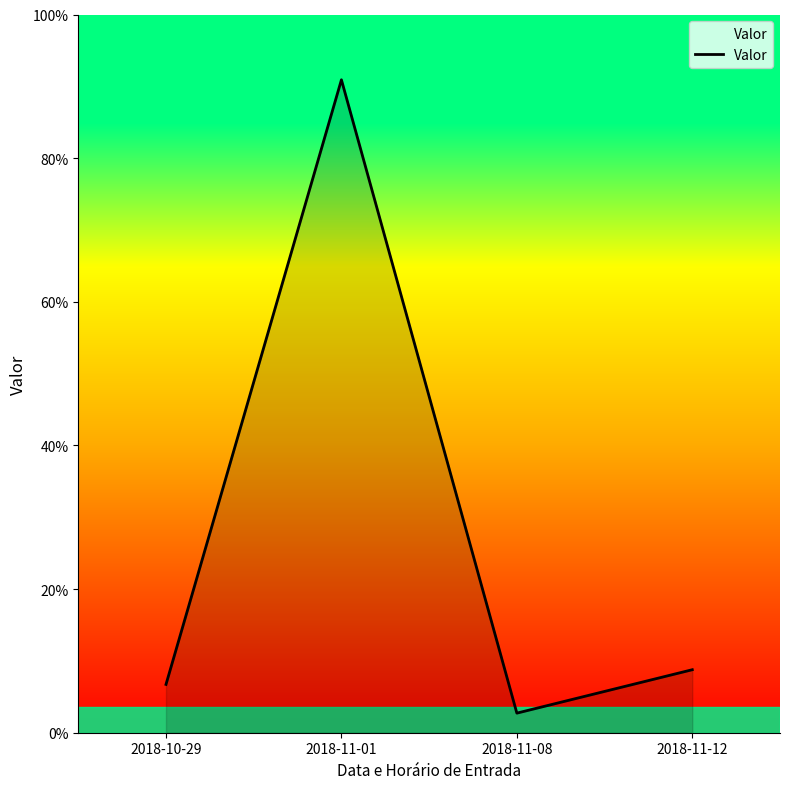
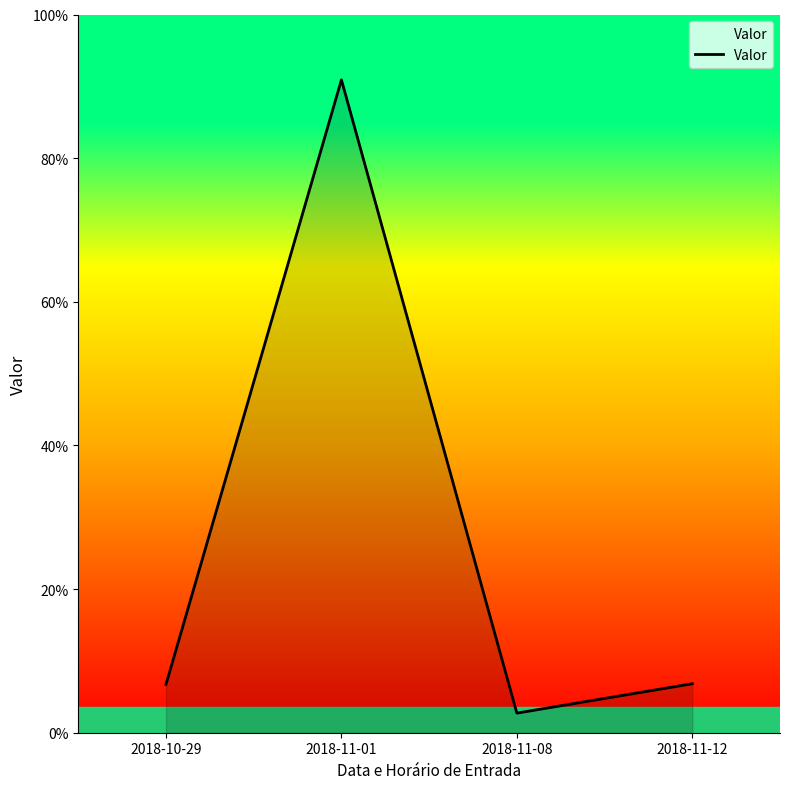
2018-11-12: 9% -> 7%
